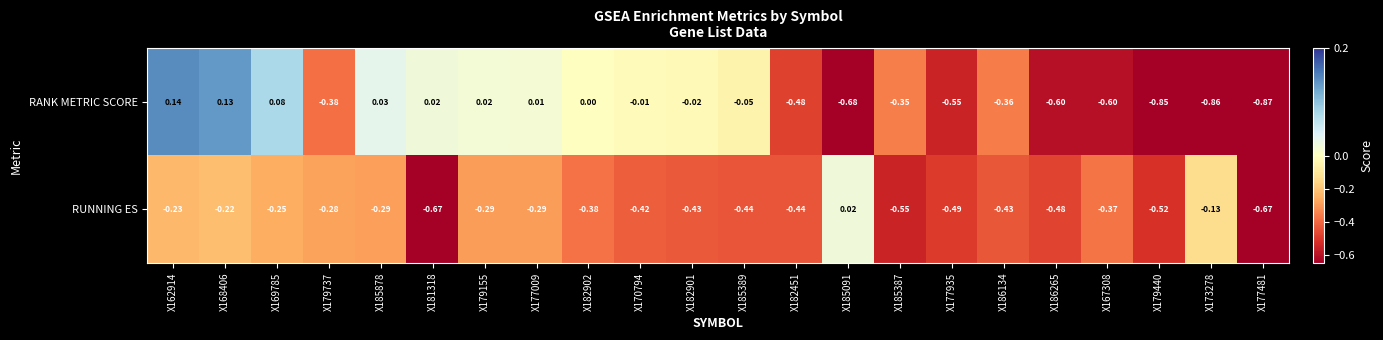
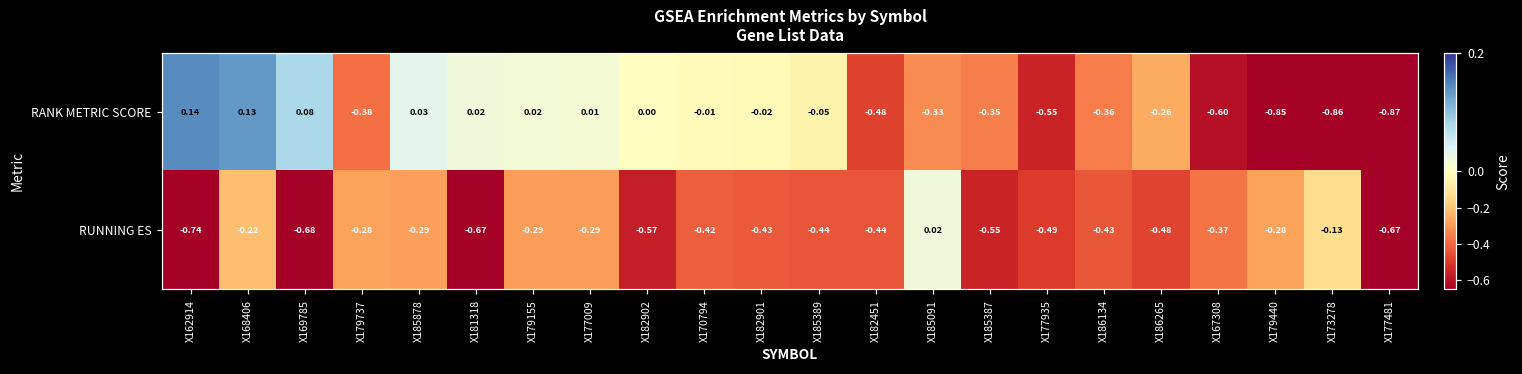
RANK METRIC SCORE, X185091: -0.68 -> -0.33
RANK METRIC SCORE, X186265: -0.60 -> -0.26
RUNNING ES, X162914: -0.23 -> -0.74
RUNNING ES, X169785: -0.25 -> -0.68
RUNNING ES, X182902: -0.38 -> -0.57
RUNNING ES, X179440: -0.52 -> -0.28
